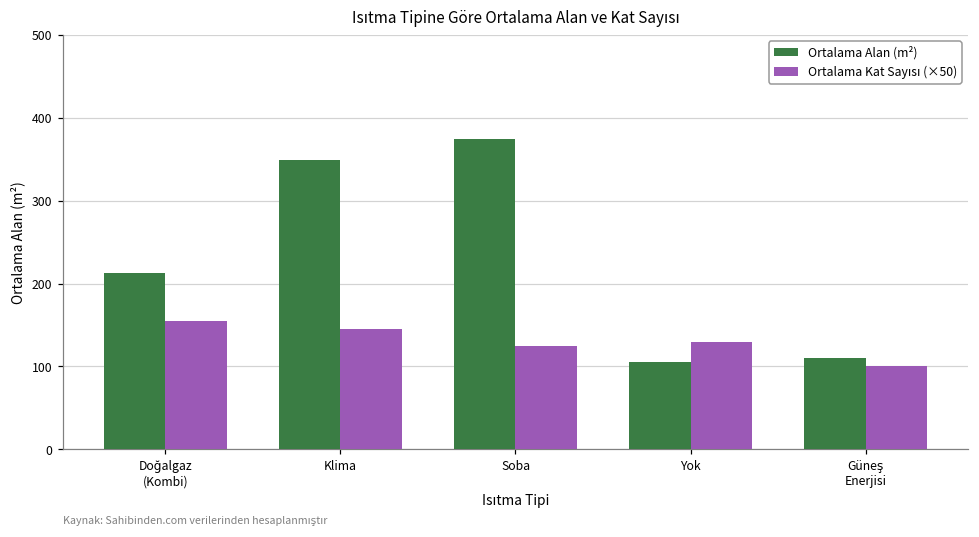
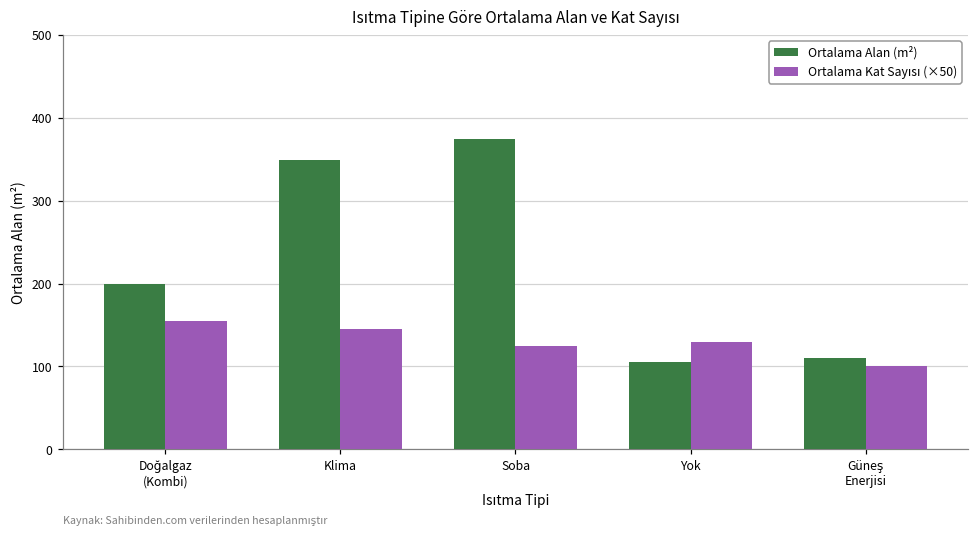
Ortalama Alan (m²), Doğalgaz (Kombi): 210 -> 200
